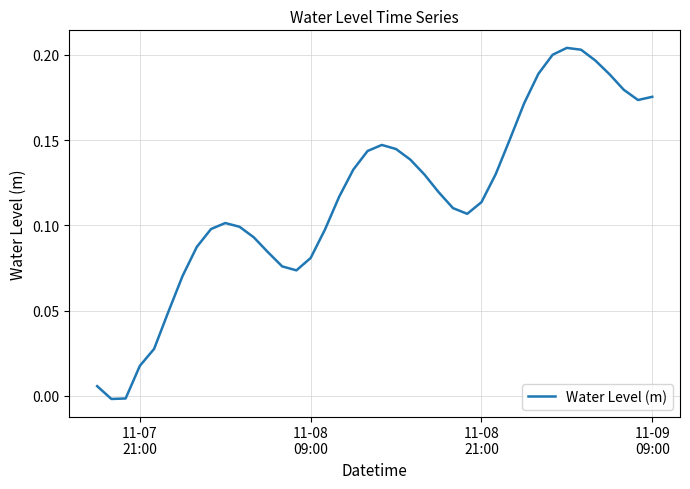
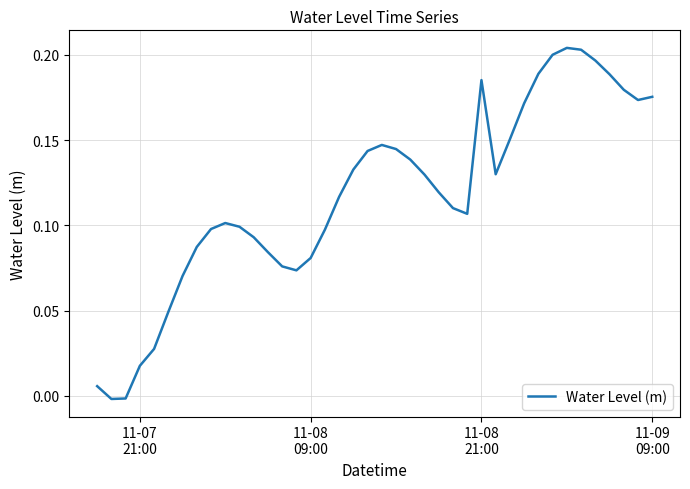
11-08 21:00: 0.114 -> 0.185
